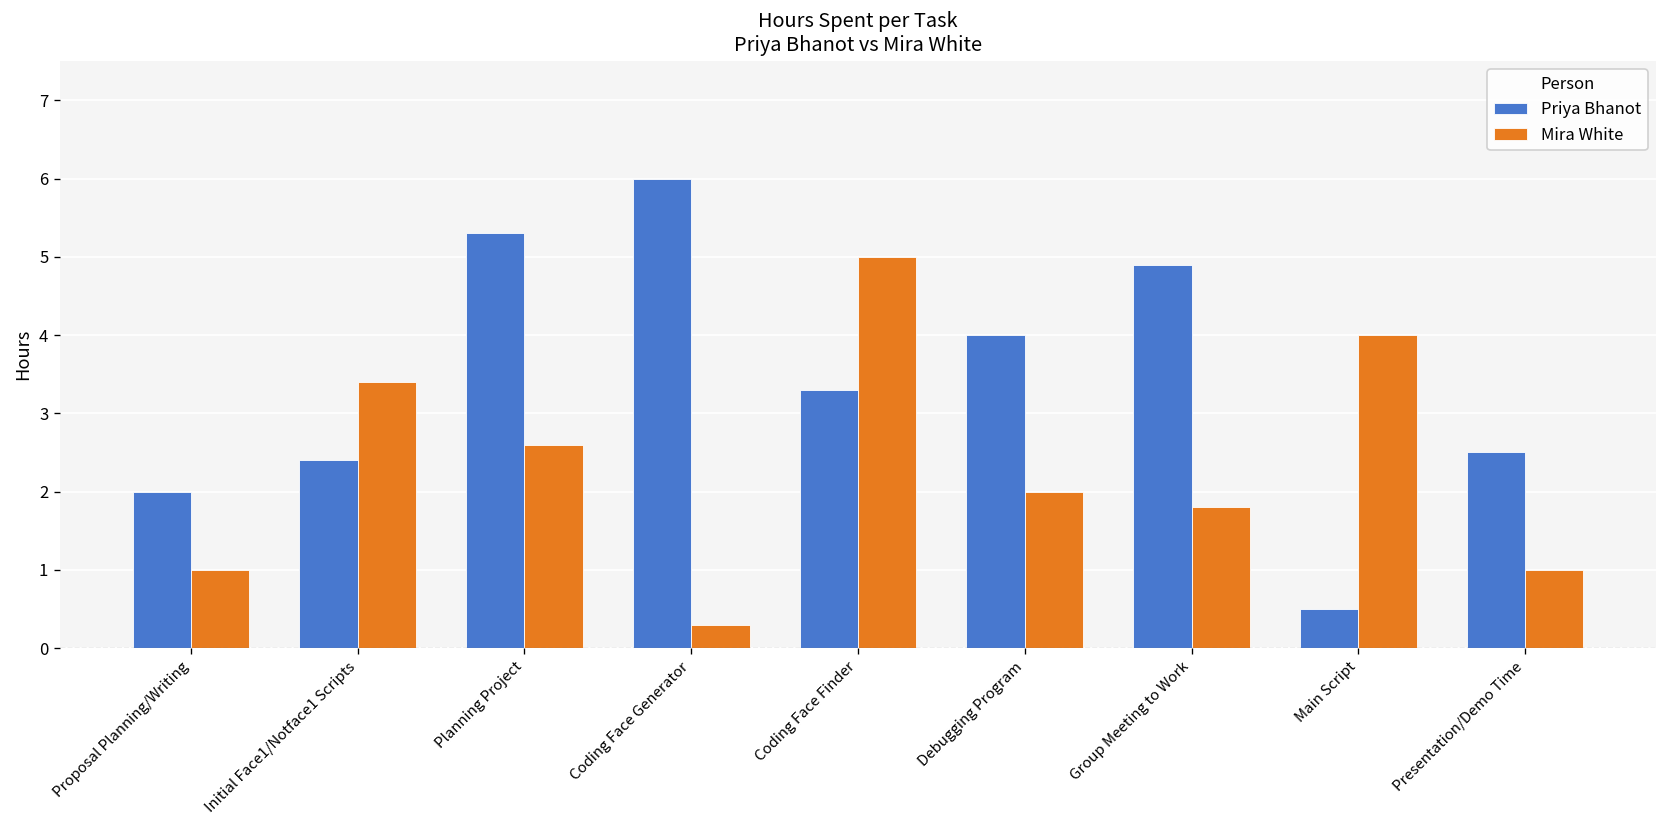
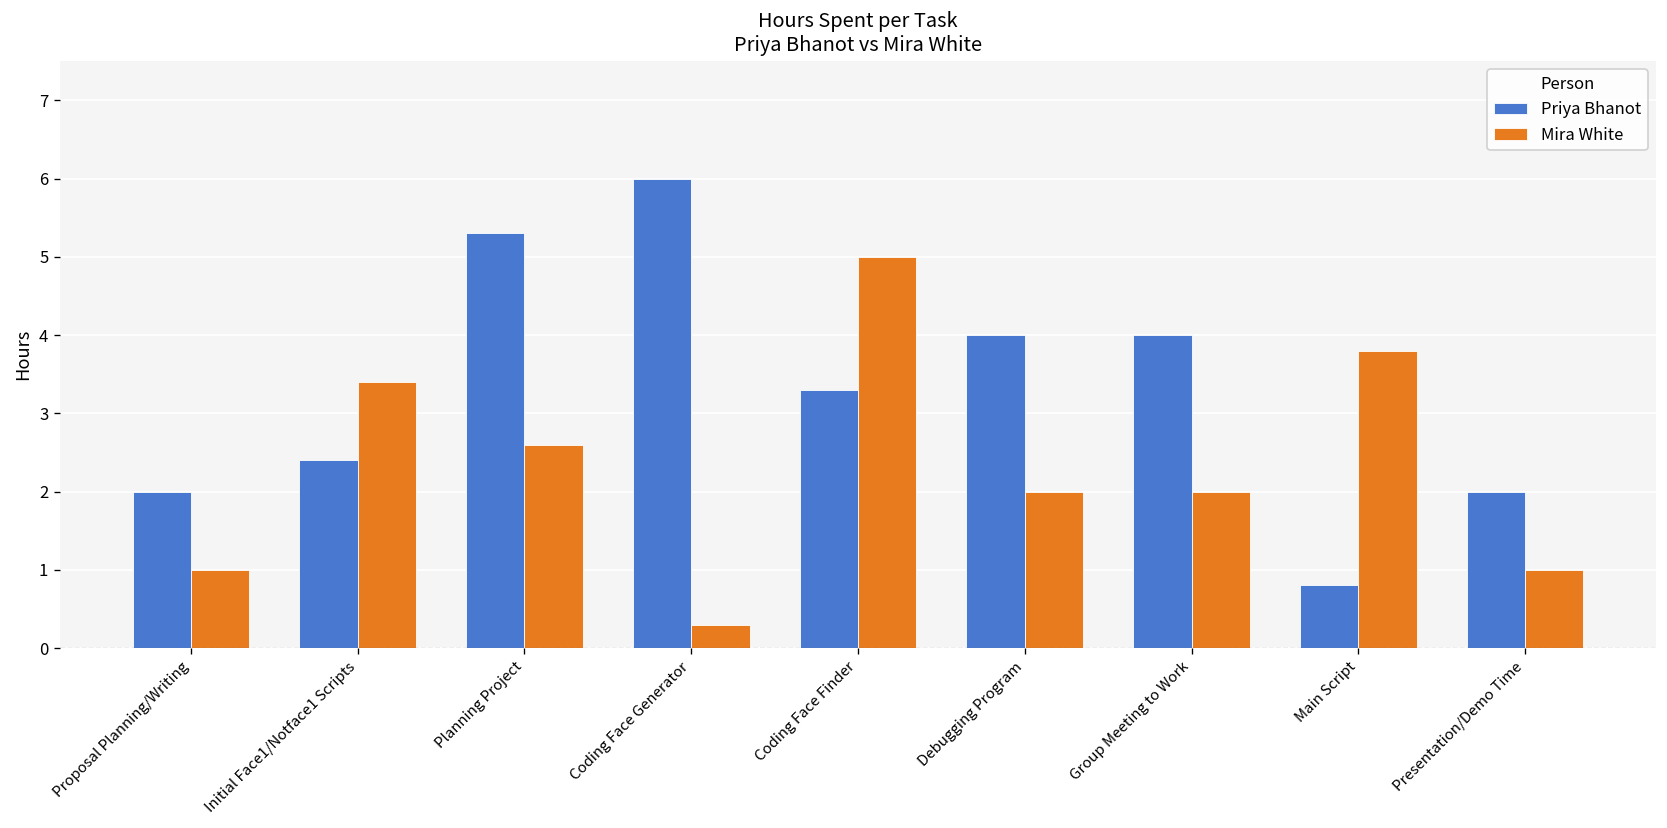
Priya Bhanot, Group Meeting to Work: 4.9 -> 4.0
Mira White, Group Meeting to Work: 1.8 -> 2.0
Priya Bhanot, Main Script: 0.5 -> 0.8
Mira White, Main Script: 4.0 -> 3.8
Priya Bhanot, Presentation/Demo Time: 2.5 -> 2.0
